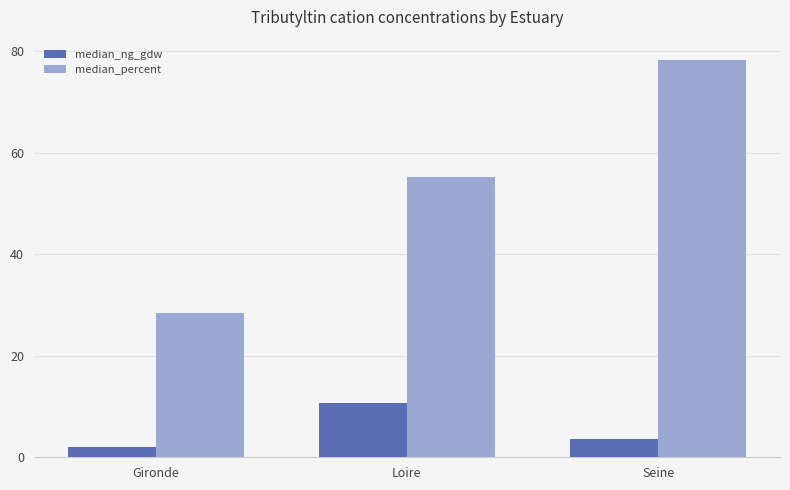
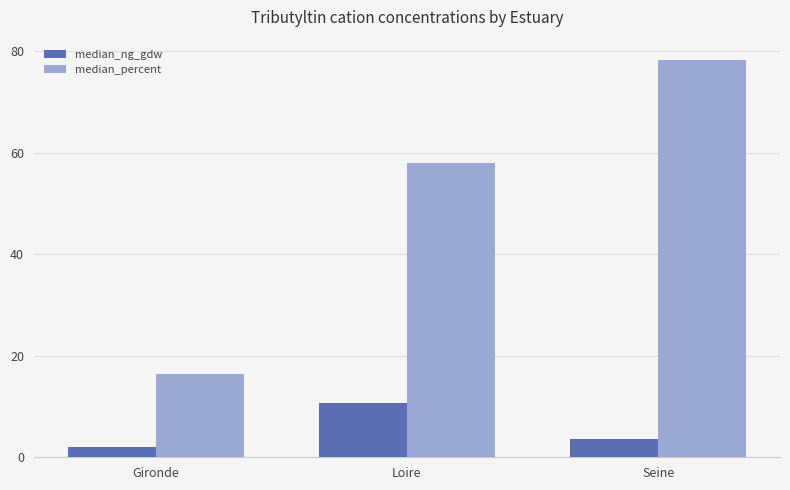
median_percent, Gironde: 28 -> 16
median_percent, Loire: 55 -> 58
